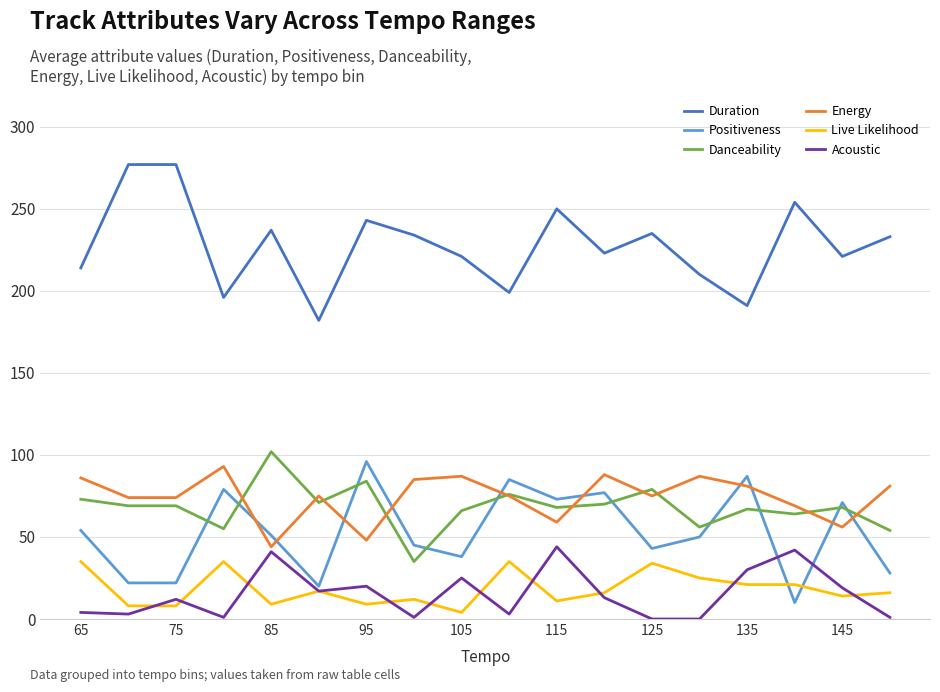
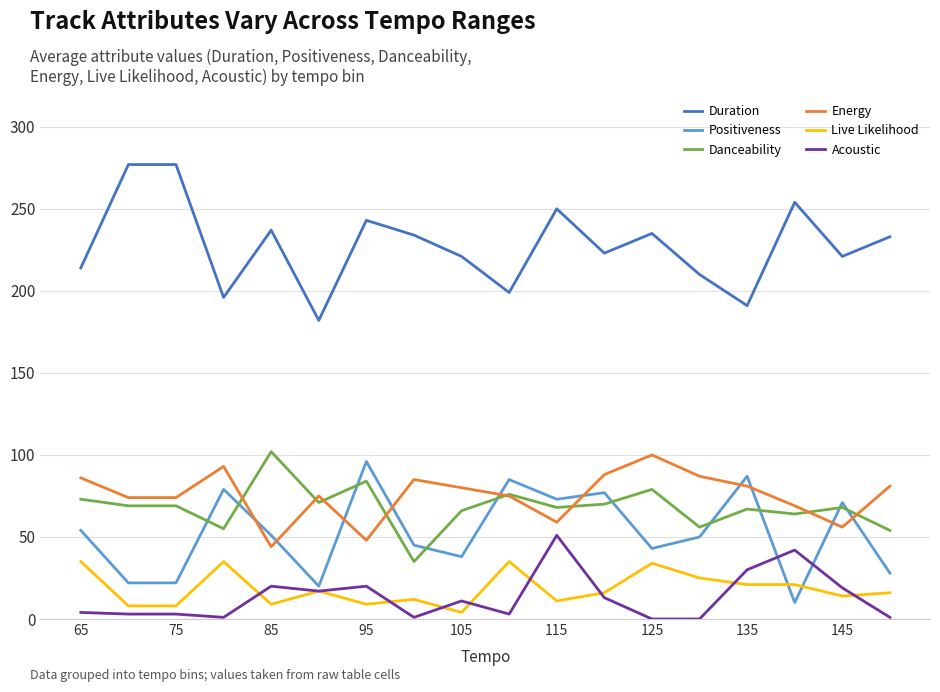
Acoustic, 75: 12 -> 3
Acoustic, 85: 41 -> 20
Energy, 105: 87 -> 80
Acoustic, 105: 25 -> 11
Acoustic, 115: 44 -> 51
Energy, 125: 75 -> 100
